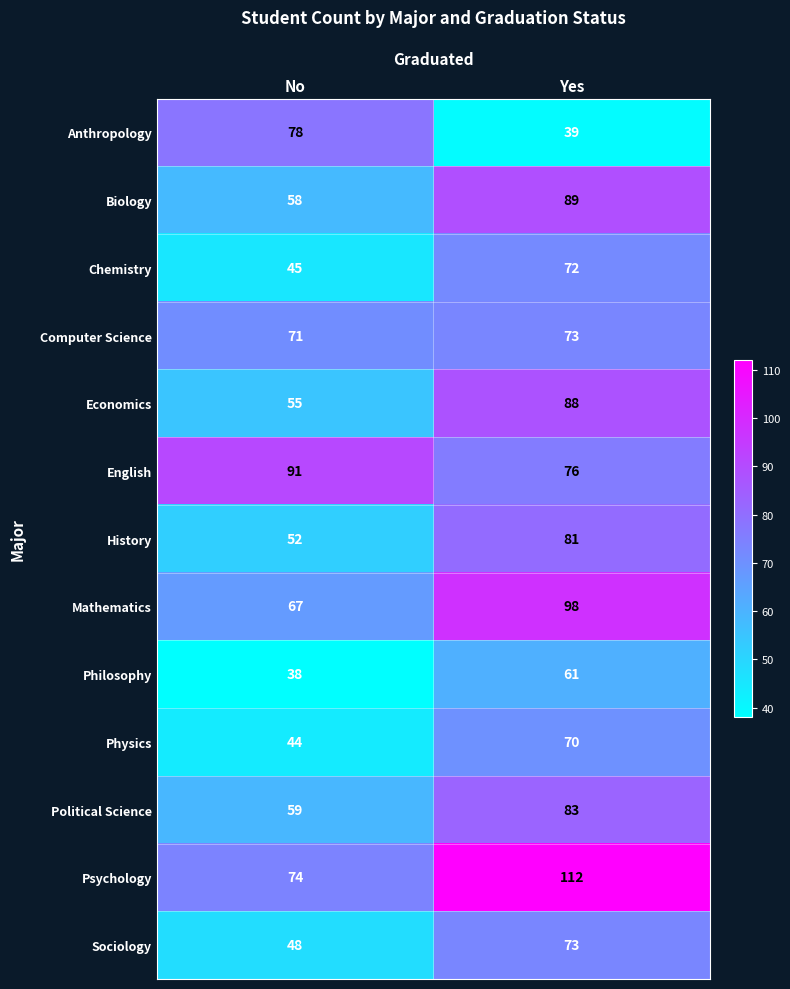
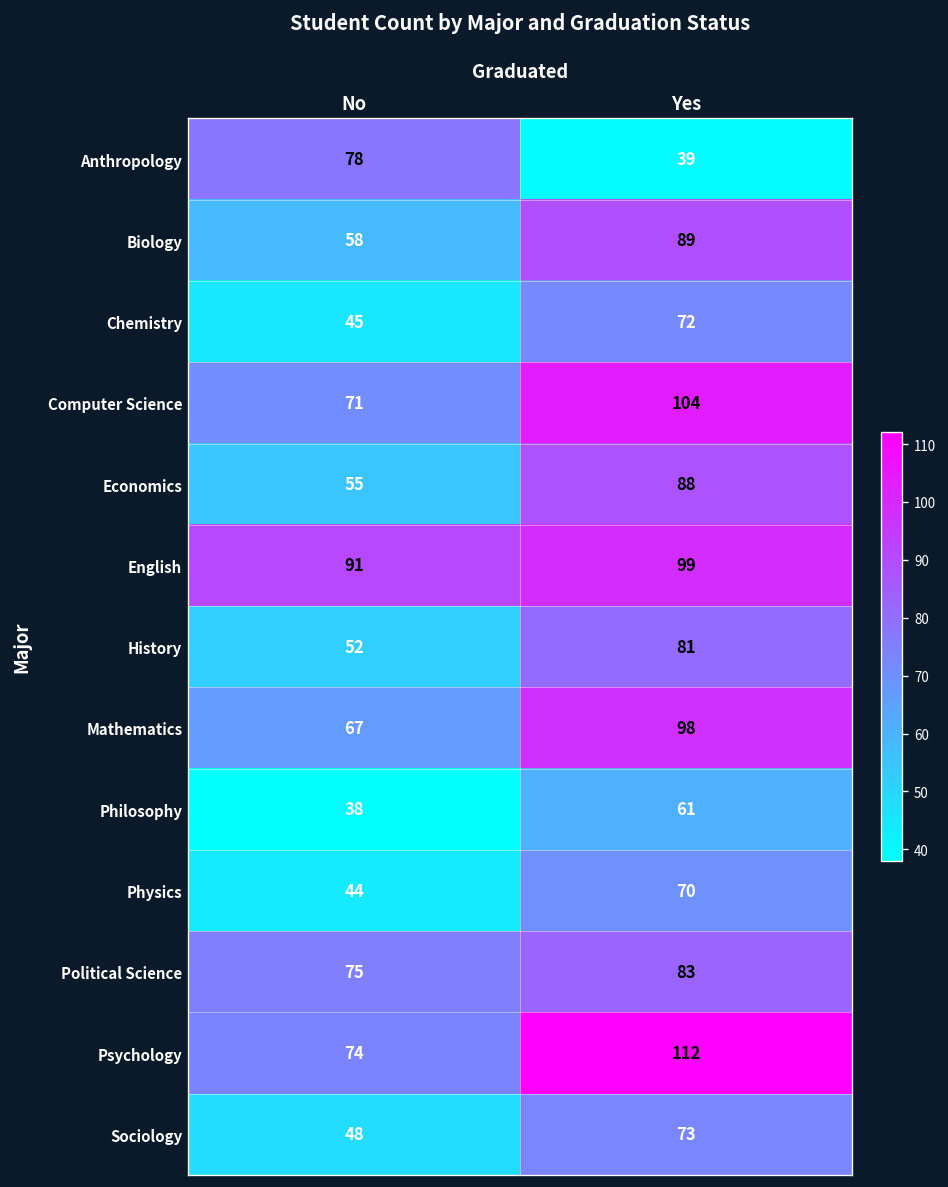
Computer Science, Yes: 73 -> 104
English, Yes: 76 -> 99
Political Science, No: 59 -> 75
